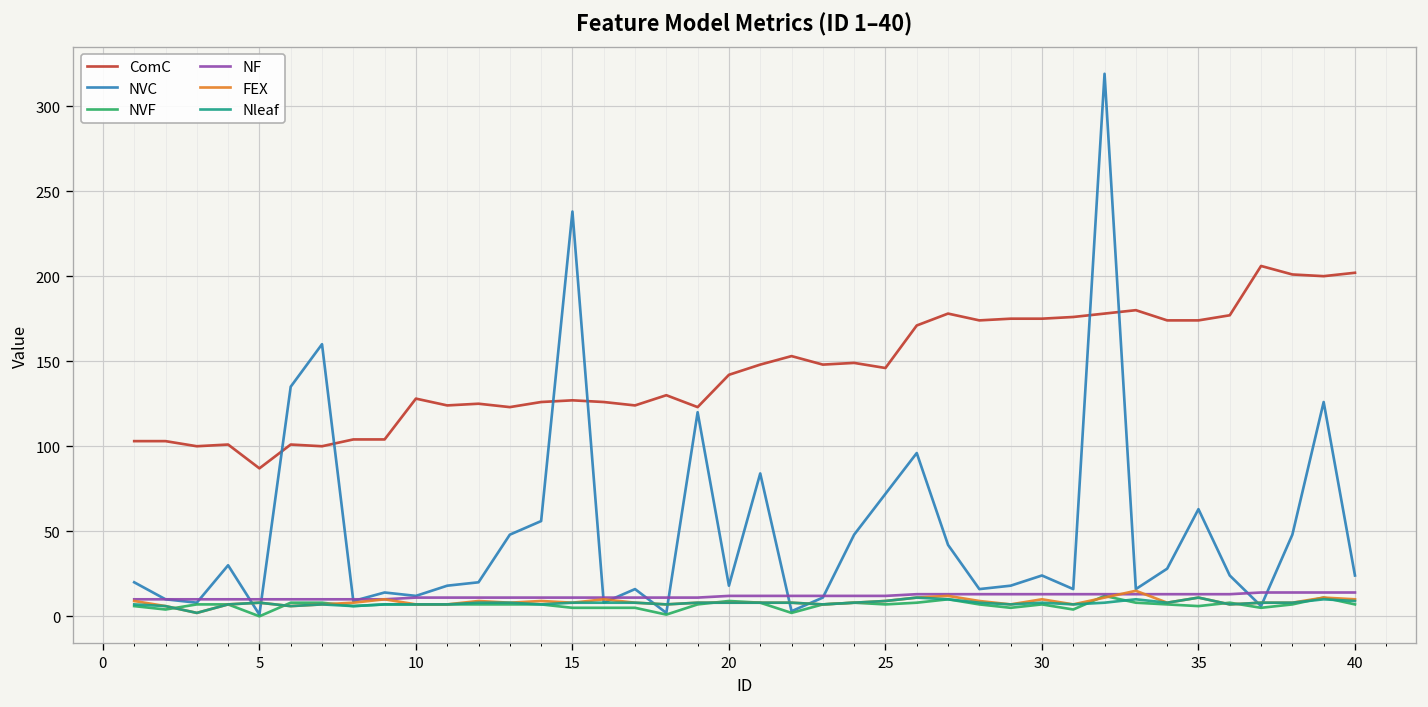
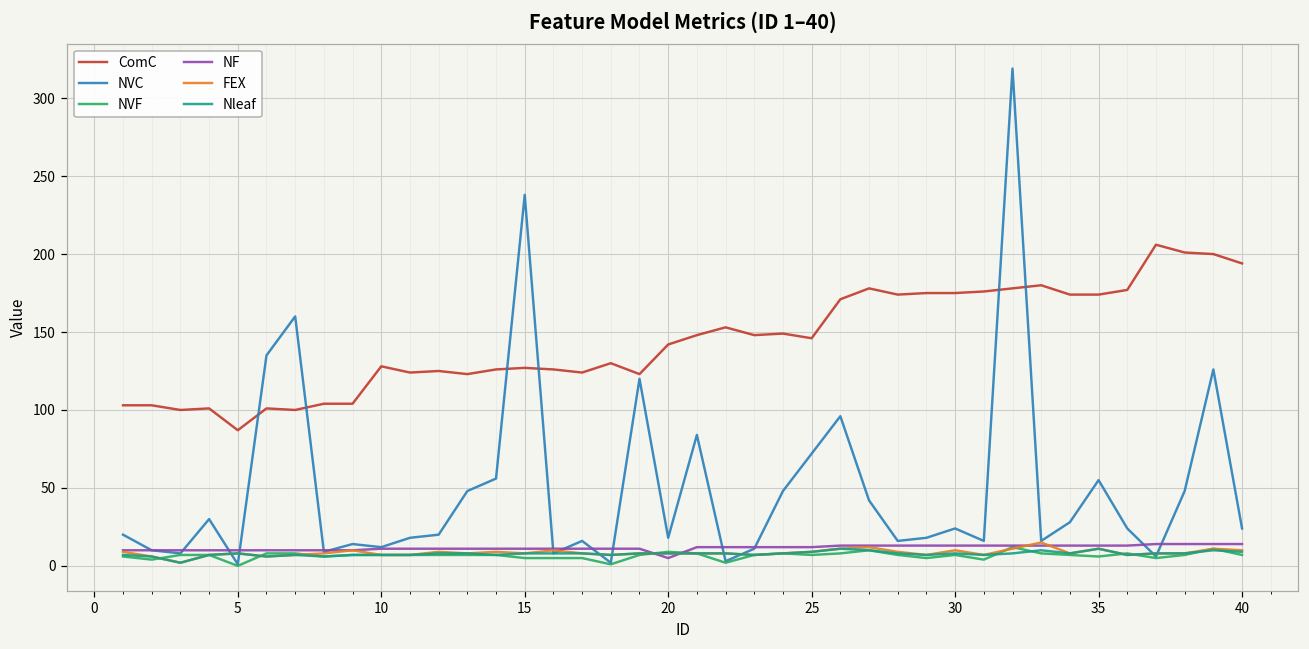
NF, 20: 12 -> 5
NVC, 35: 63 -> 55
ComC, 40: 202 -> 194
